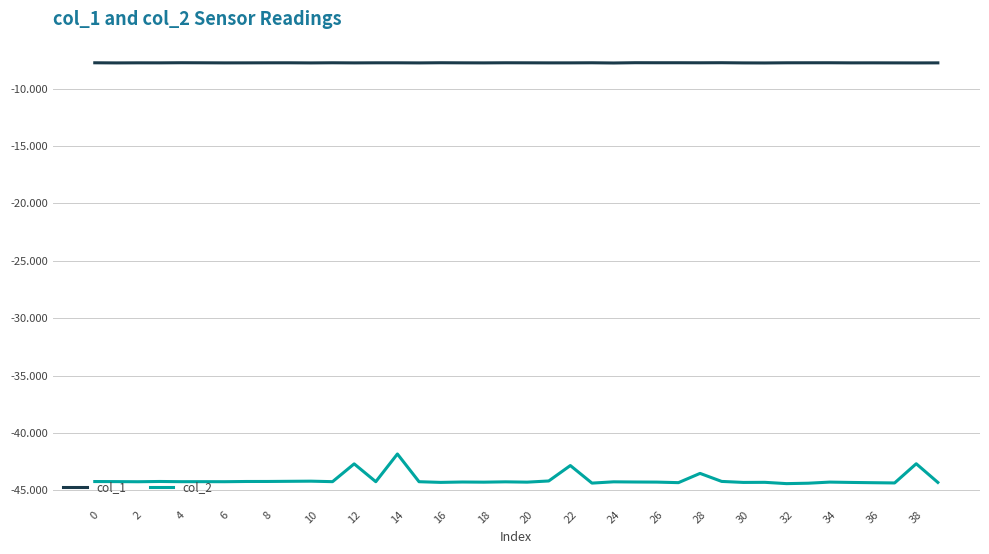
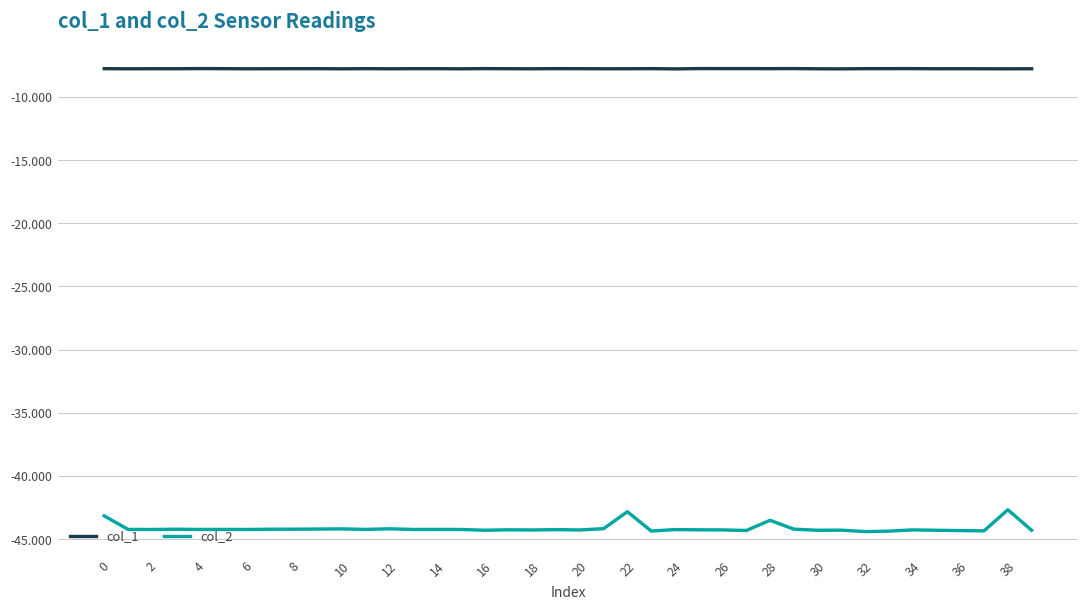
col_2, 0: -44.2 -> -43.2
col_2, 12: -42.7 -> -44.2
col_2, 14: -41.8 -> -44.2
